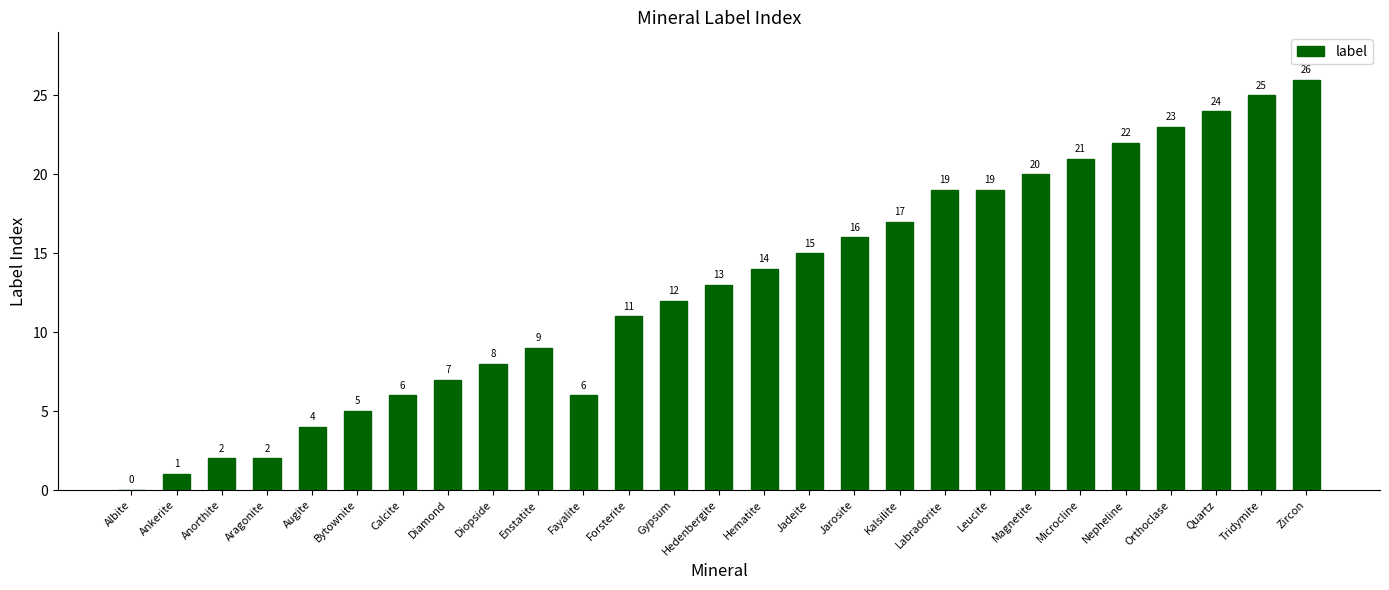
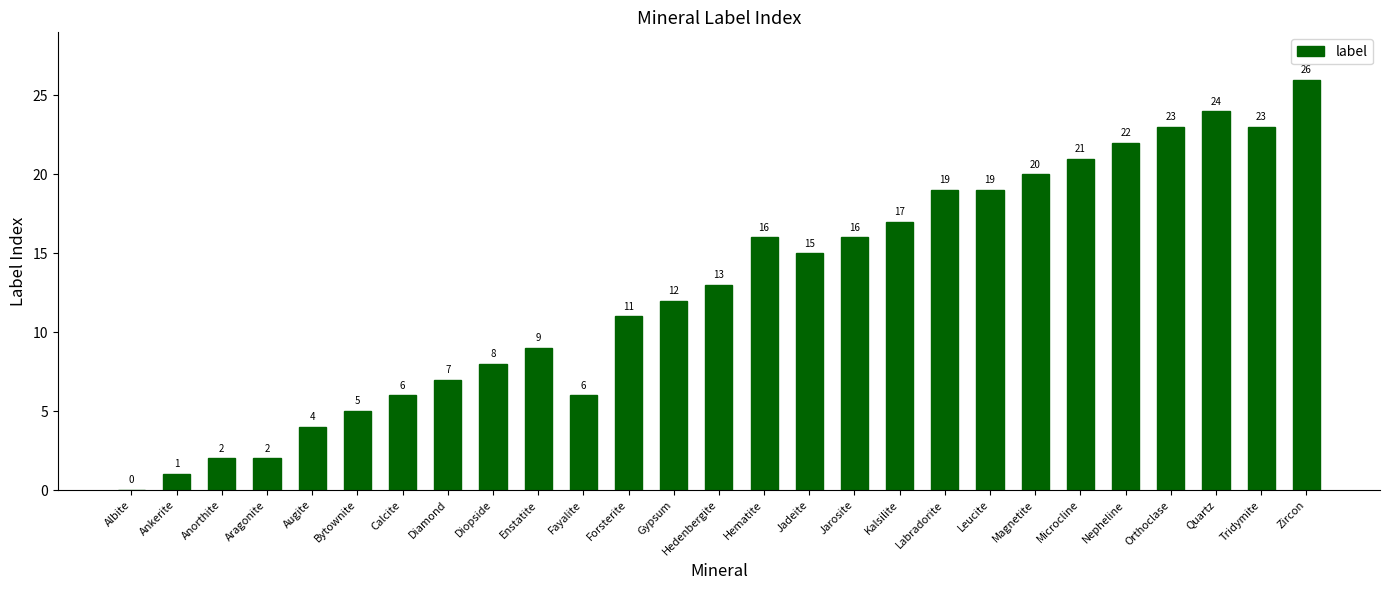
Hematite: 14 -> 16
Tridymite: 25 -> 23
